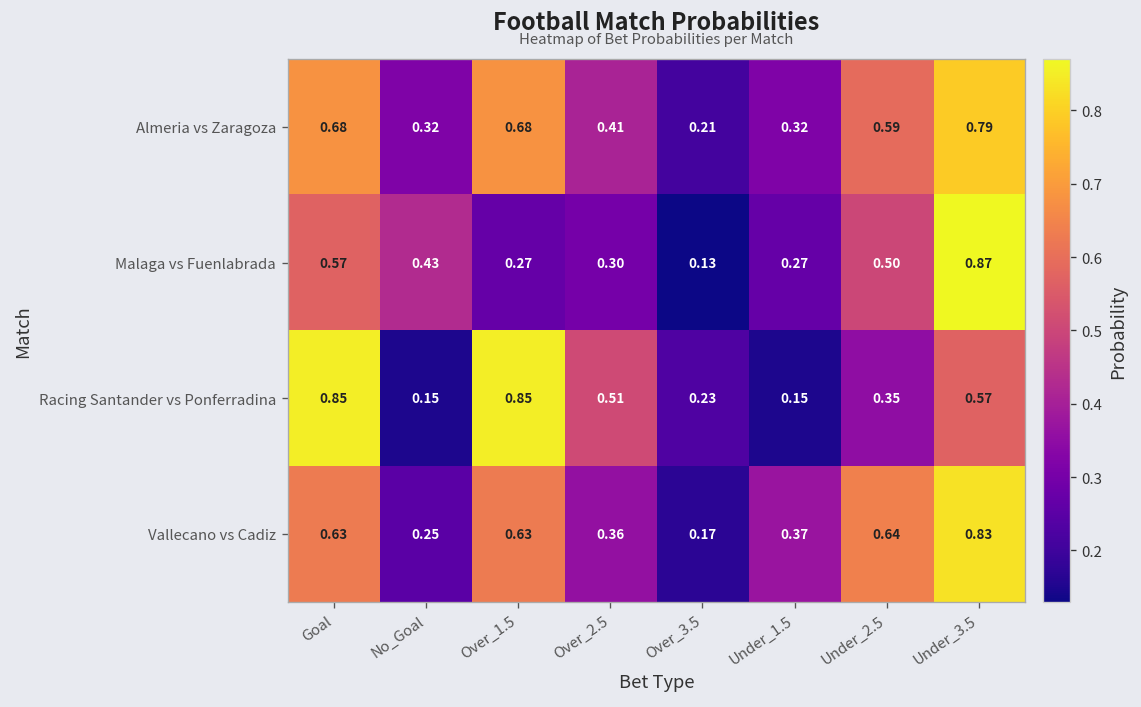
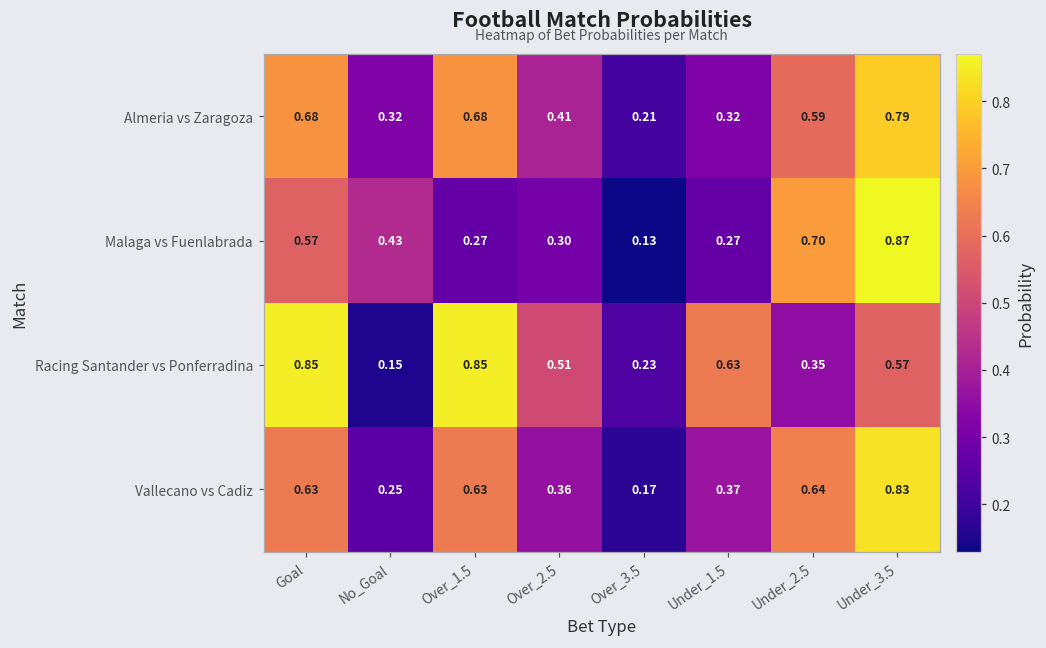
Malaga vs Fuenlabrada, Under_2.5: 0.50 -> 0.70
Racing Santander vs Ponferradina, Under_1.5: 0.15 -> 0.63
